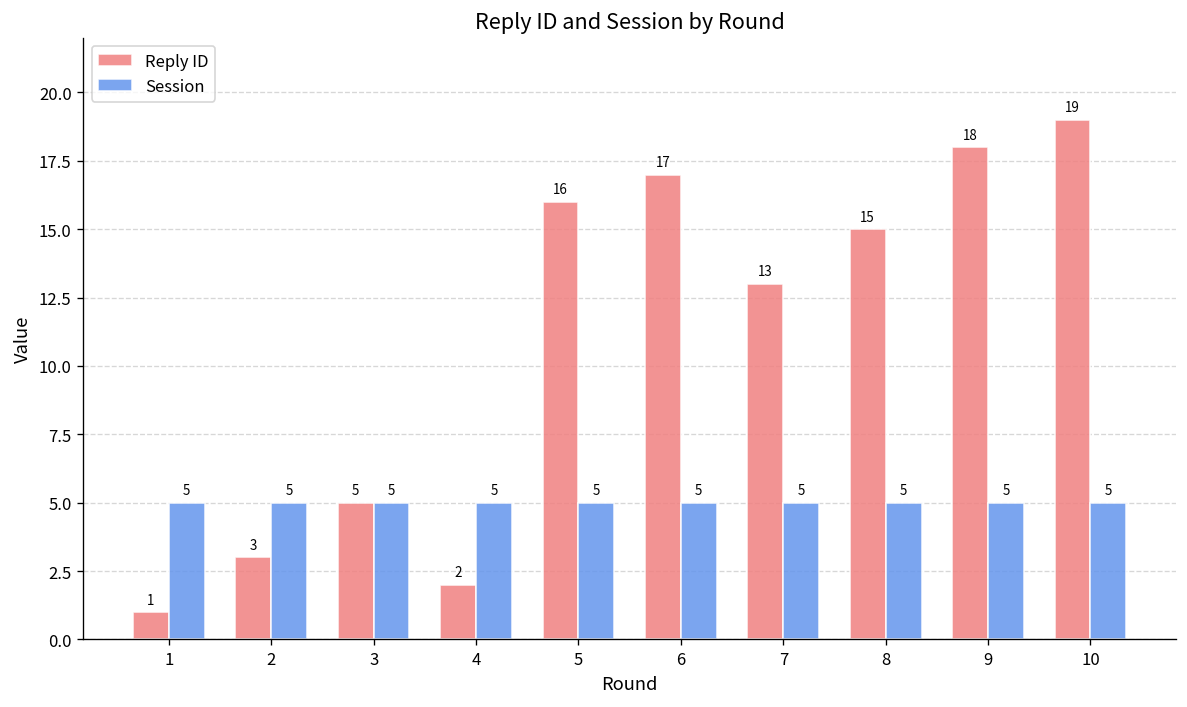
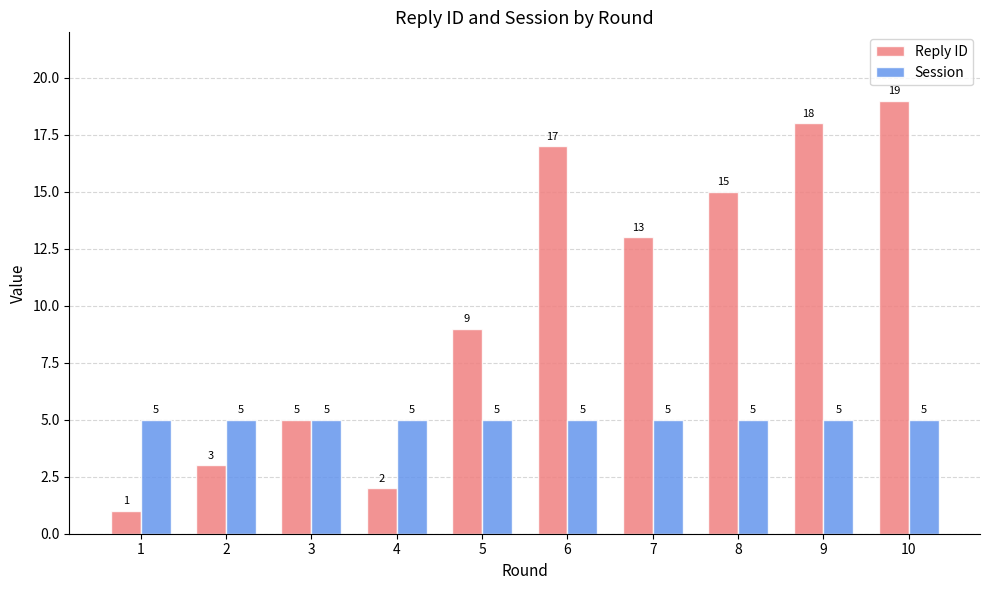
Reply ID, 5: 16 -> 9
